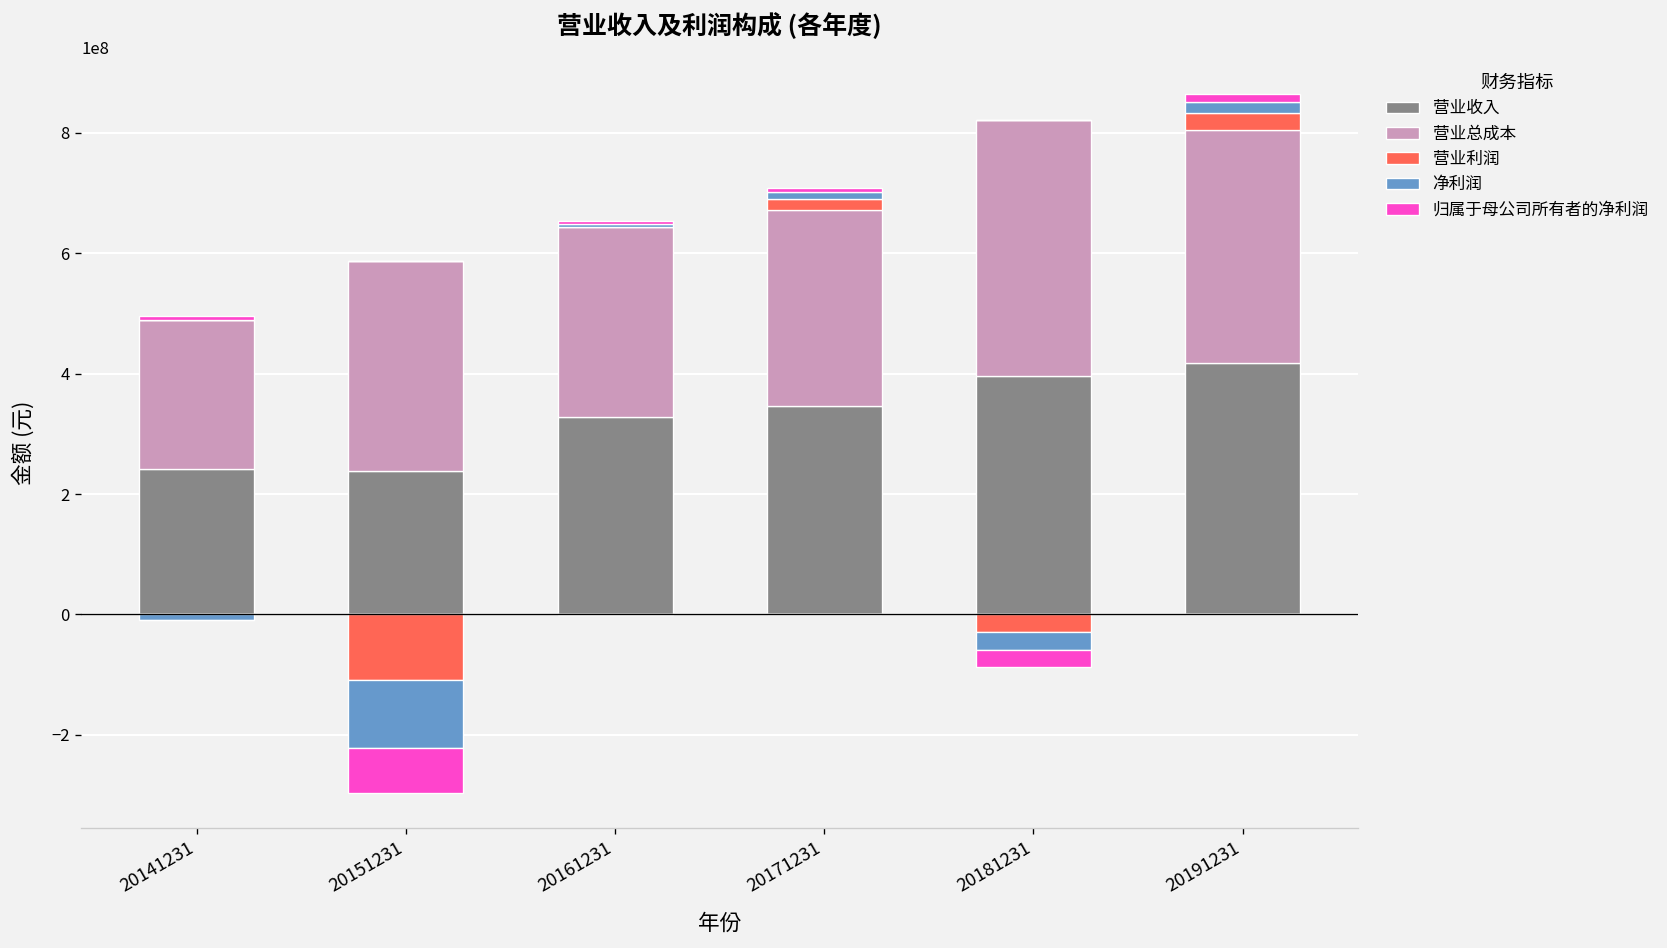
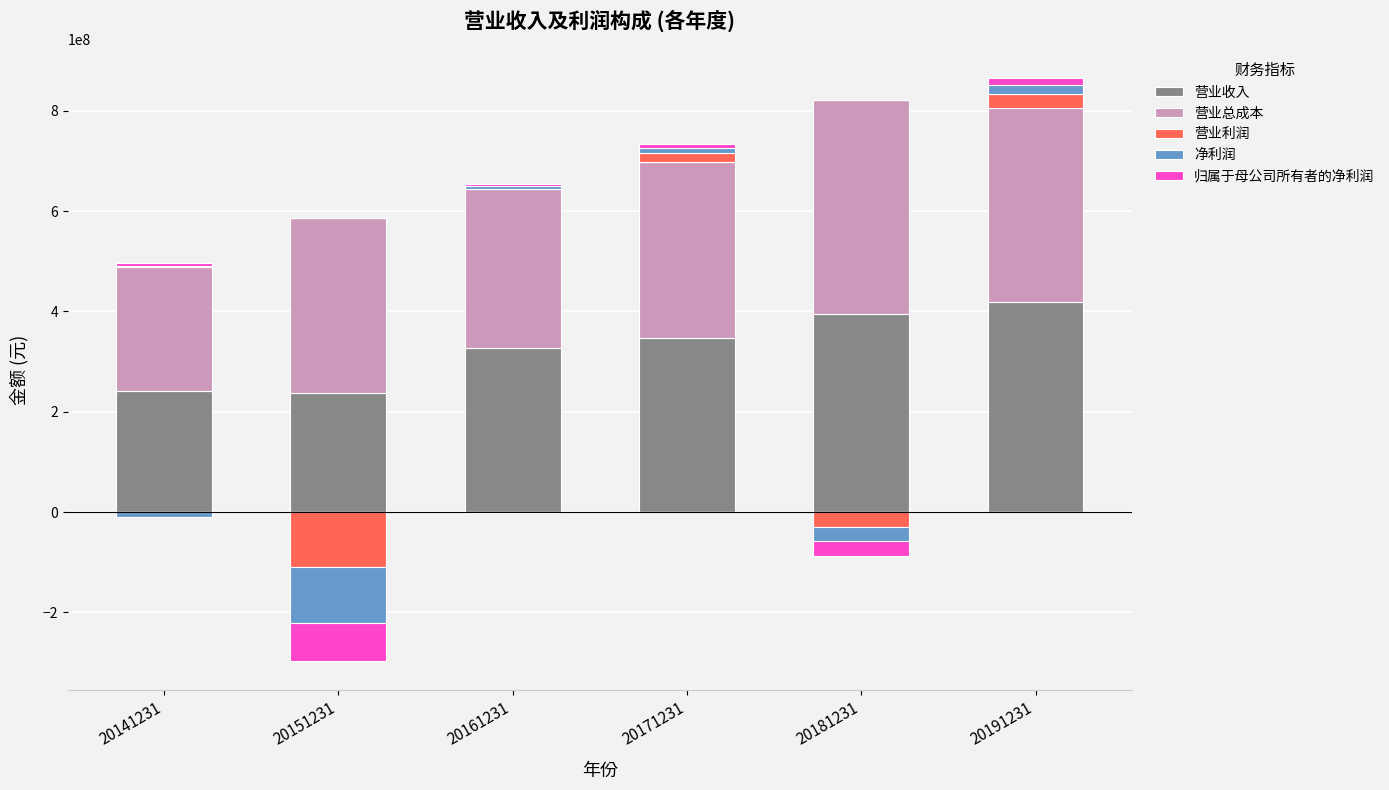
营业总成本, 20171231: 330000000 -> 350000000
